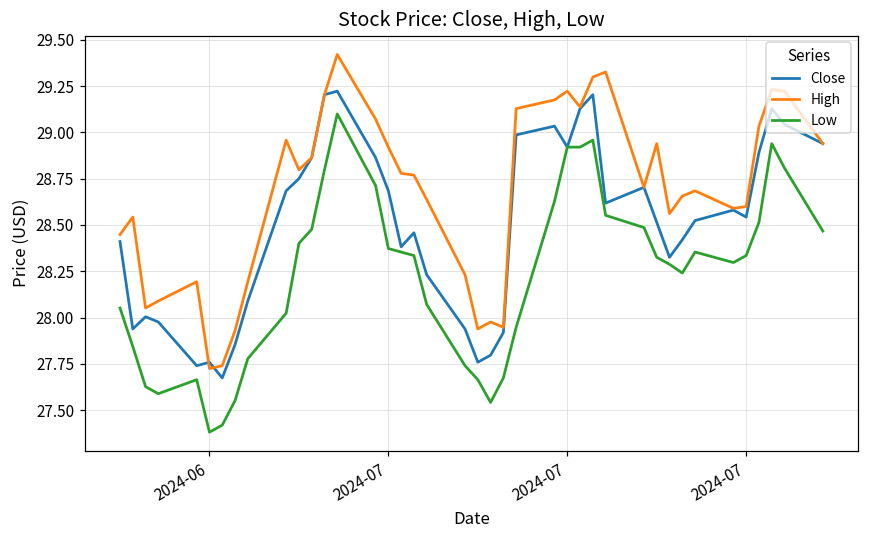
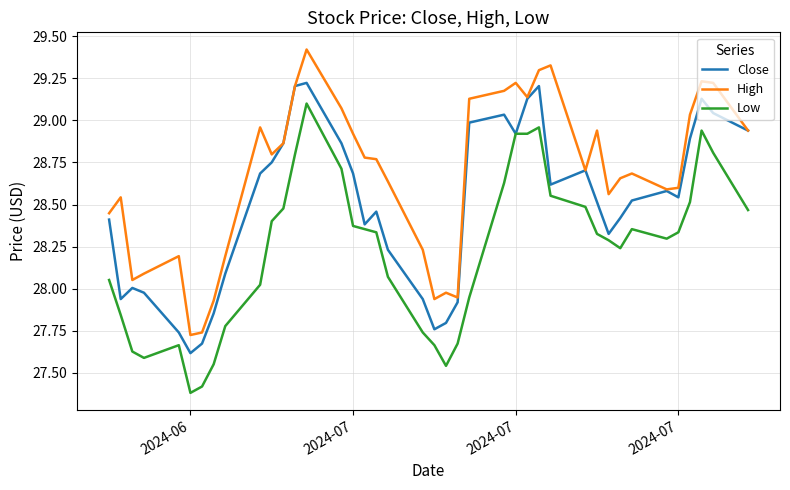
Close, 2024-06: 27.76 -> 27.62
